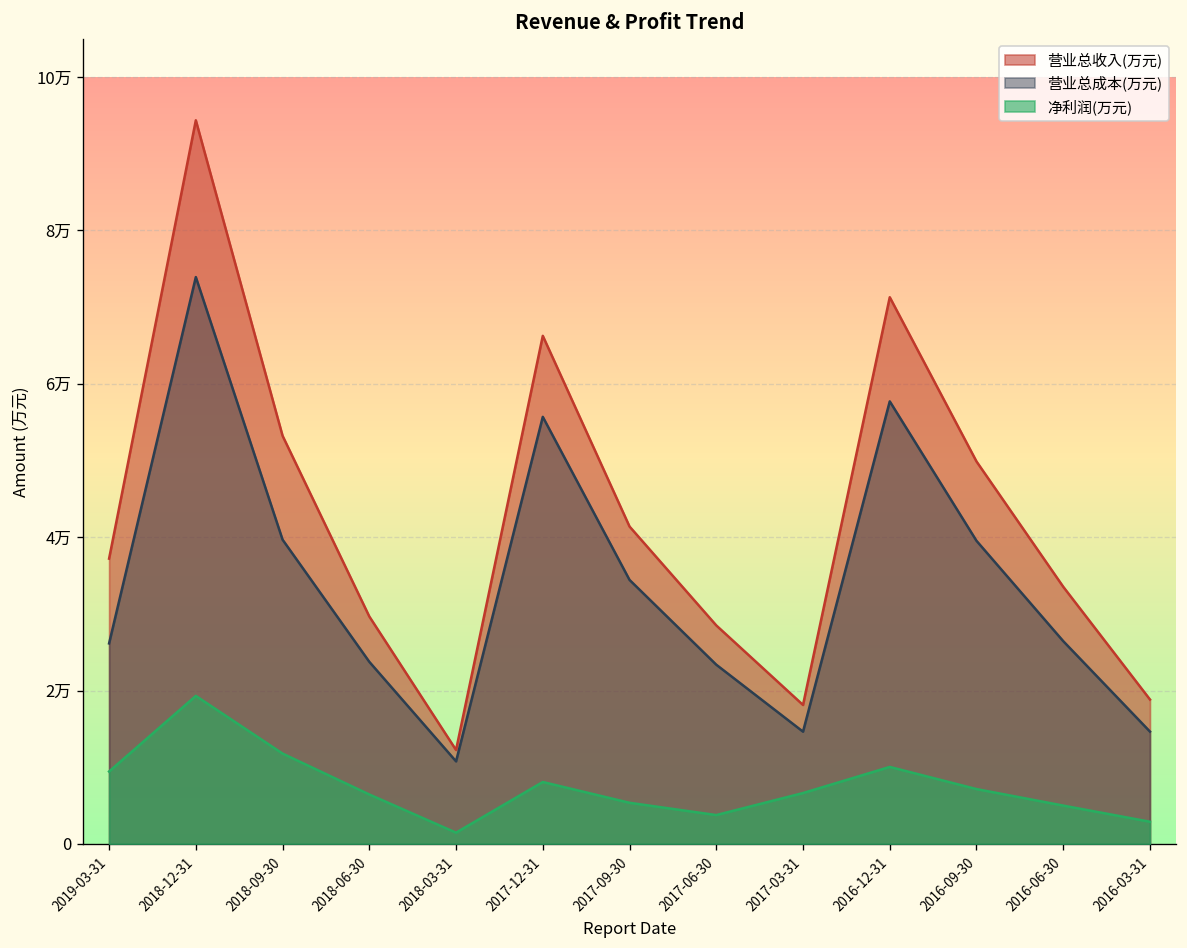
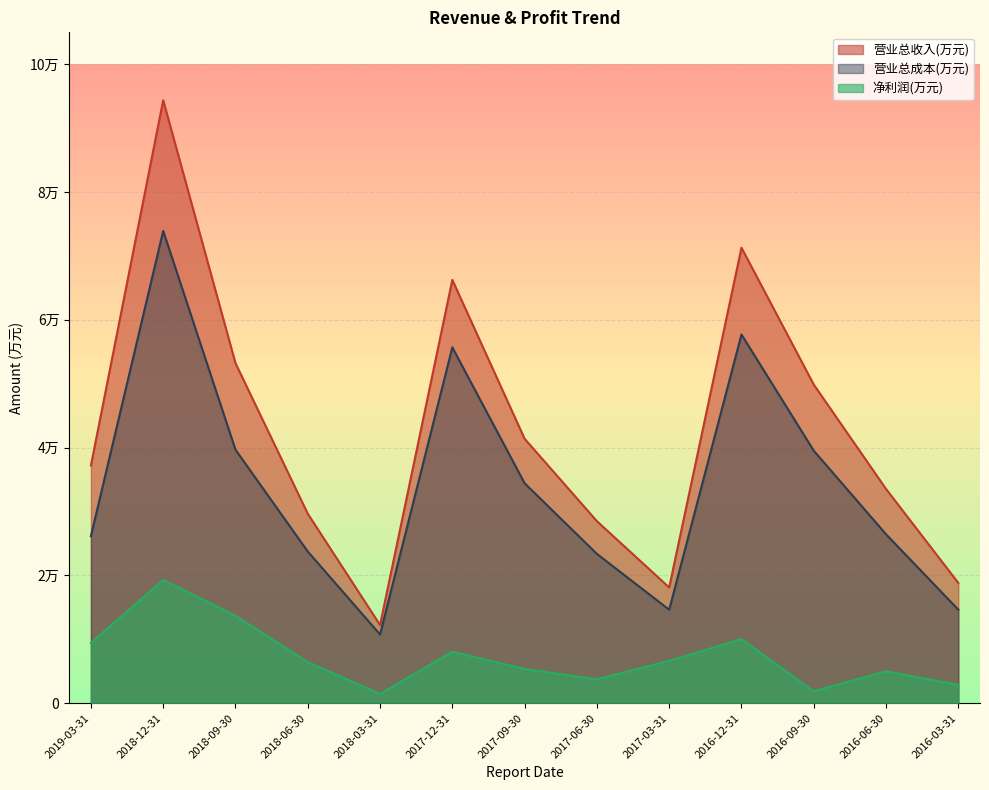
净利润(万元), 2018-09-30: 1.2万 -> 1.4万
净利润(万元), 2016-09-30: 0.7万 -> 0.2万
